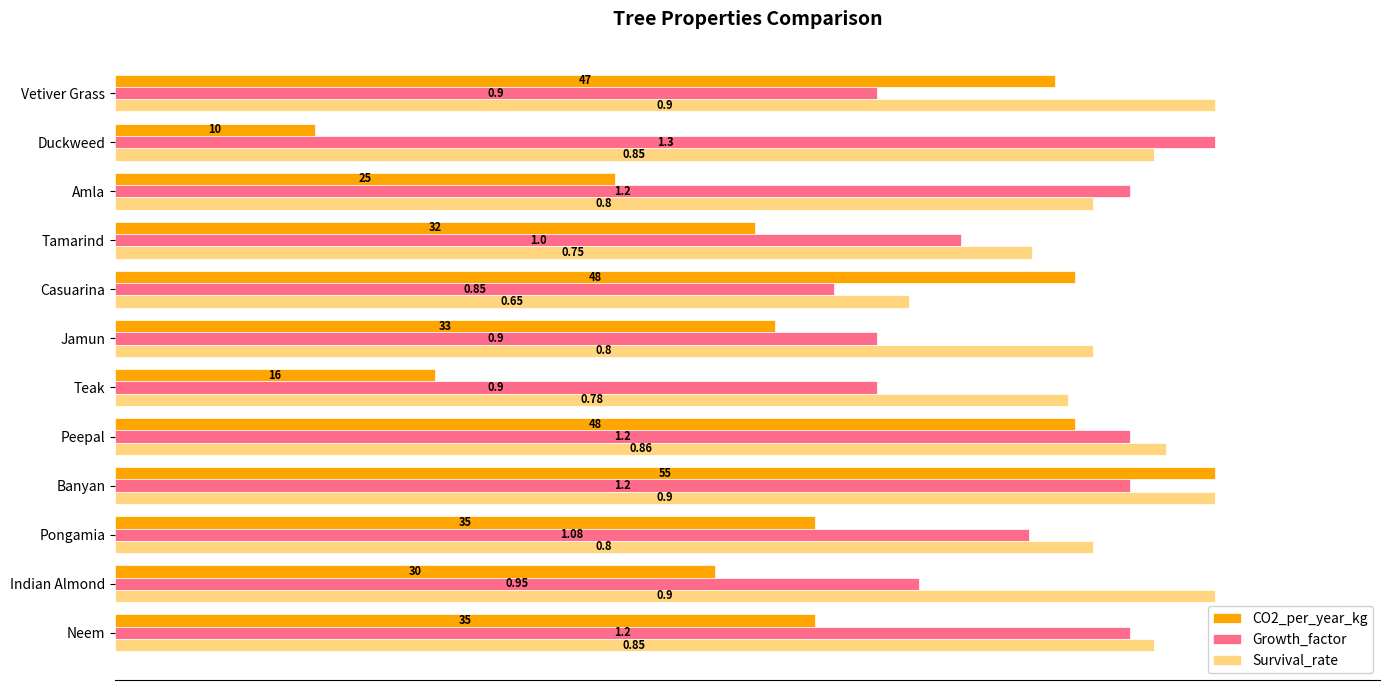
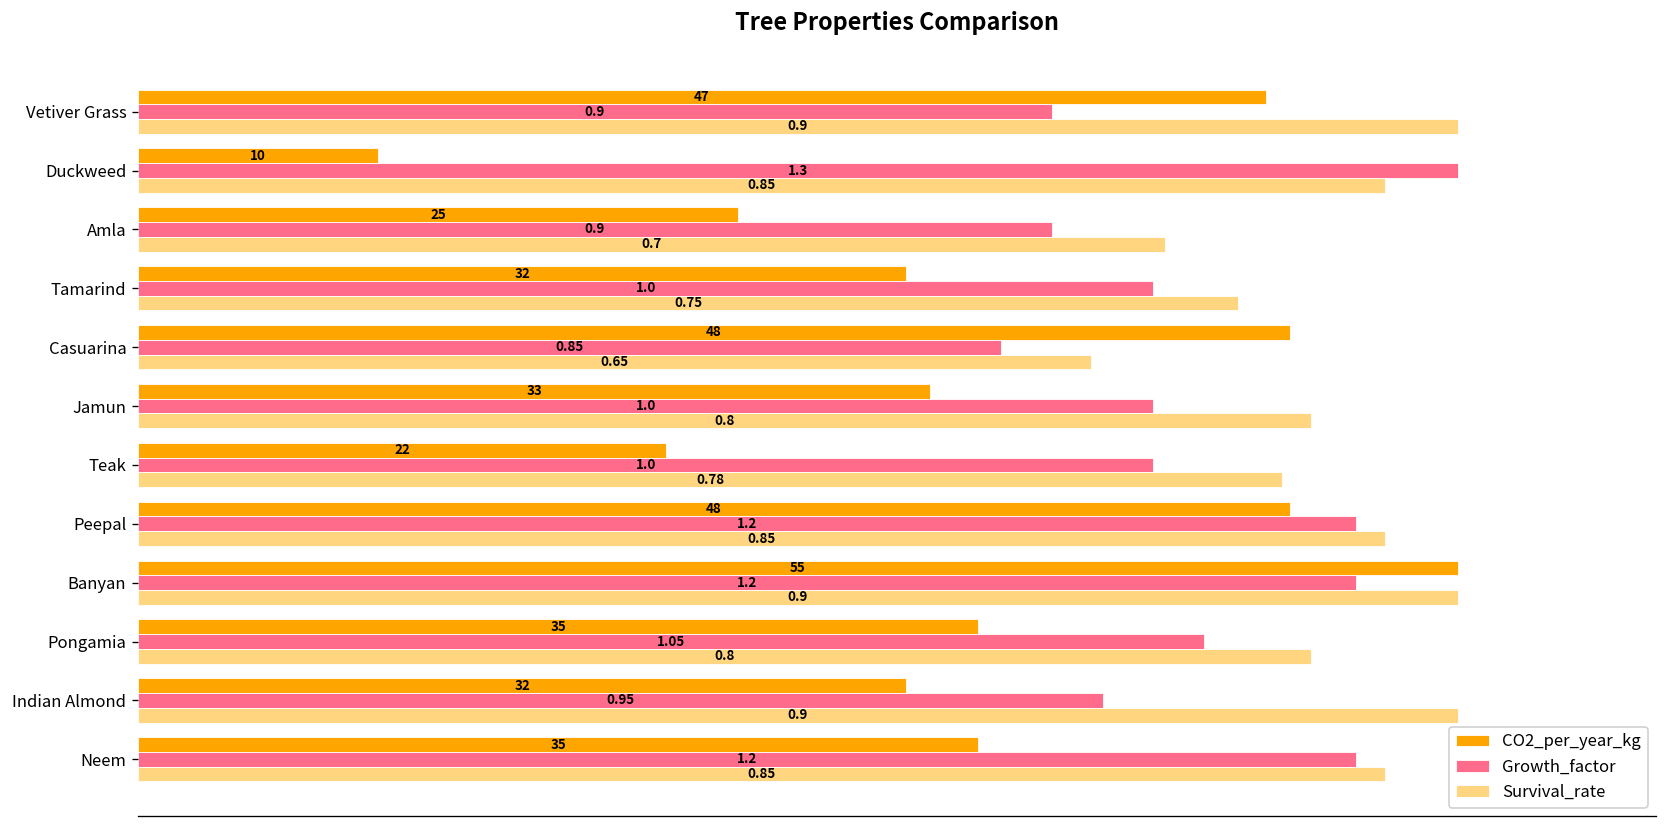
Growth_factor, Amla: 1.2 -> 0.9
Survival_rate, Amla: 0.8 -> 0.7
Growth_factor, Jamun: 0.9 -> 1.0
CO2_per_year_kg, Teak: 16 -> 22
Growth_factor, Teak: 0.9 -> 1.0
Survival_rate, Peepal: 0.86 -> 0.85
Growth_factor, Pongamia: 1.08 -> 1.05
CO2_per_year_kg, Indian Almond: 30 -> 32
